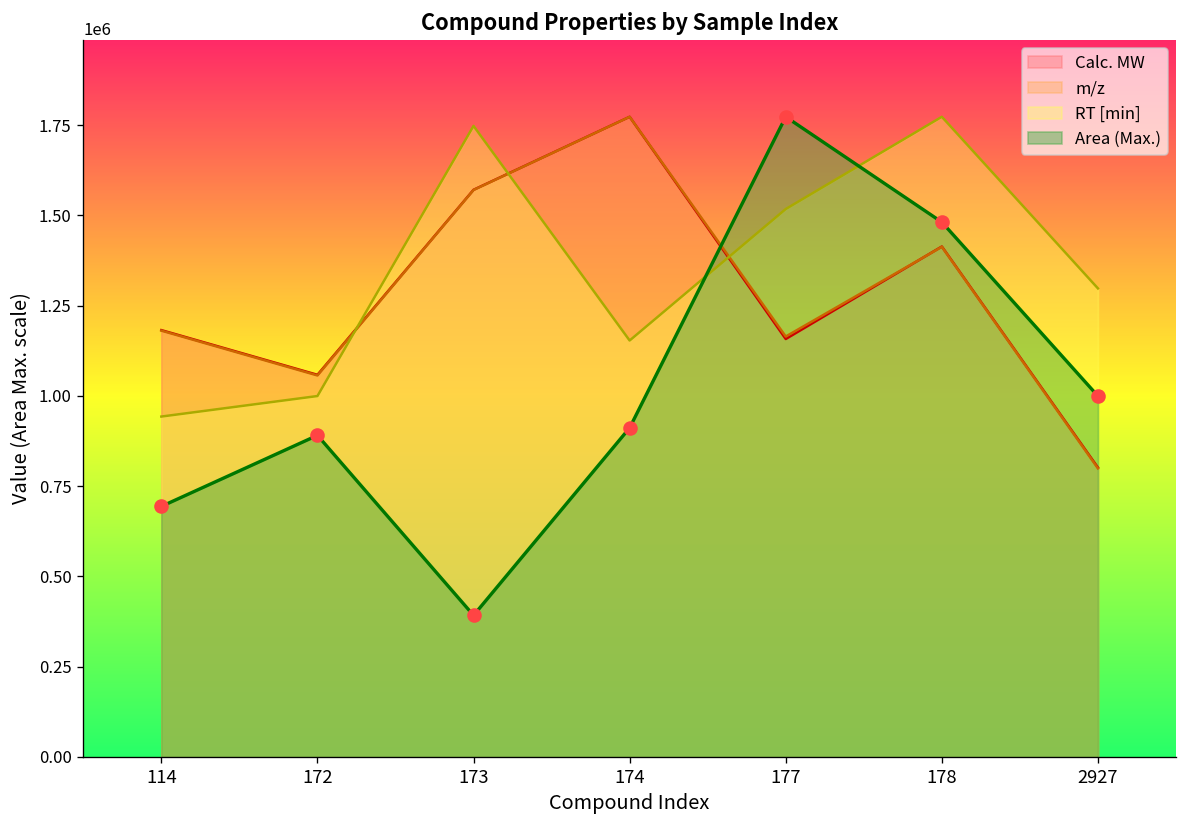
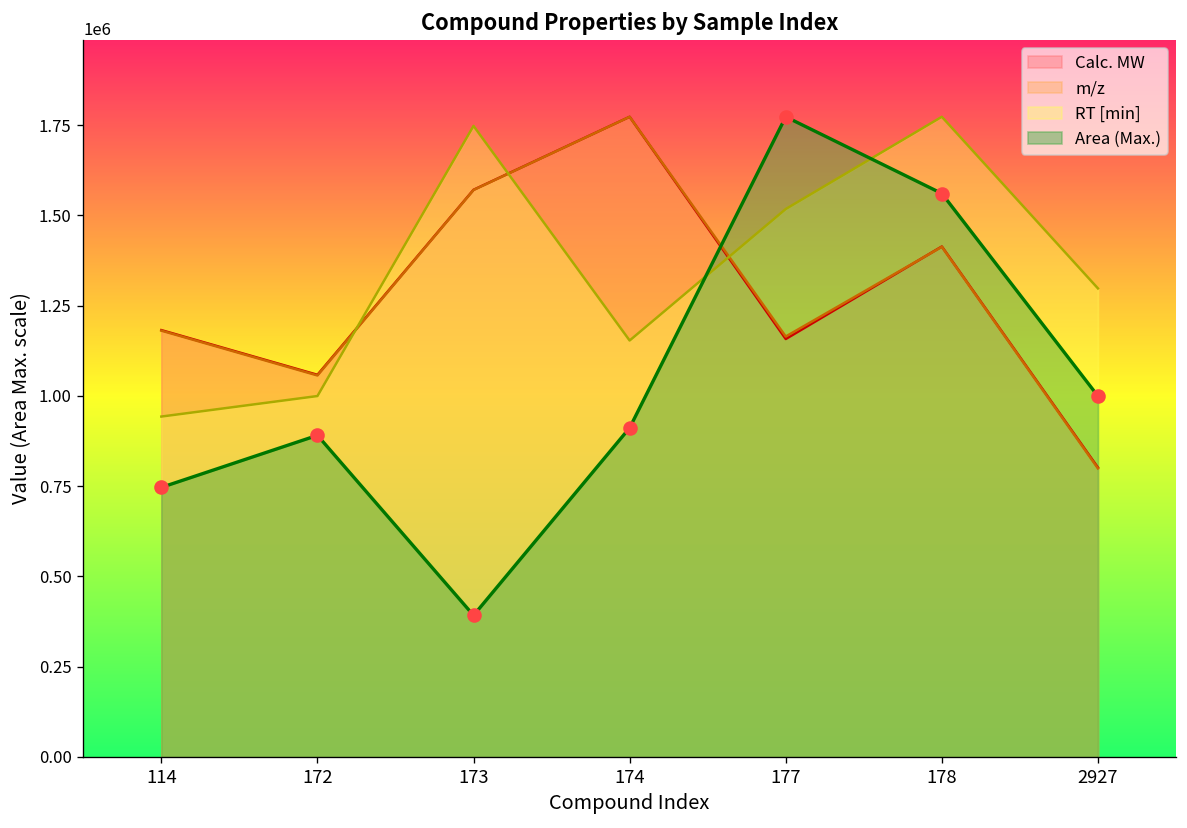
Area (Max.), 114: 690000 -> 750000
Area (Max.), 178: 1480000 -> 1560000
